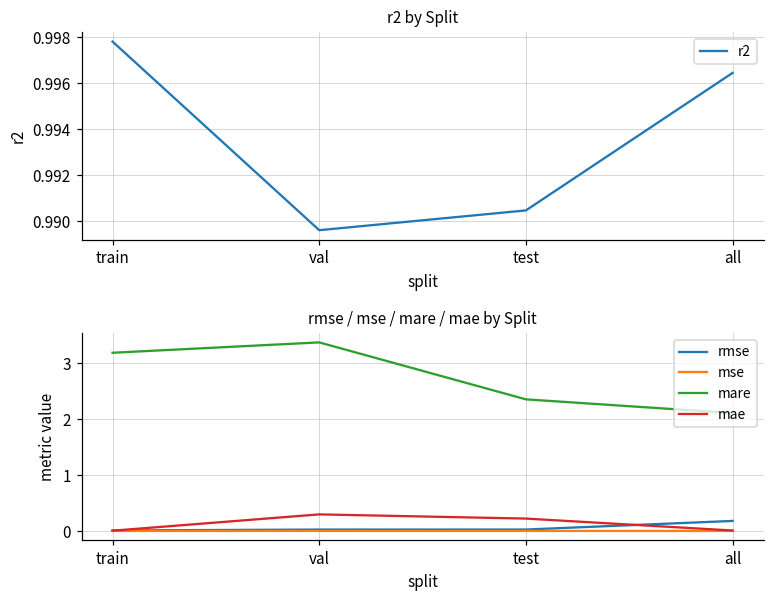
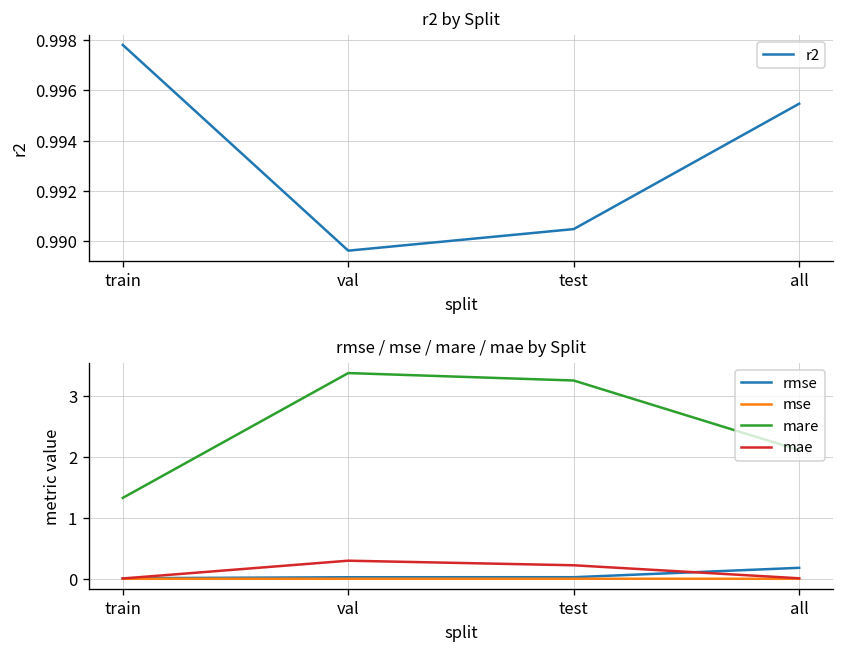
r2 by Split, all: 0.9965 -> 0.9955
rmse / mse / mare / mae by Split, mare, train: 3.2 -> 1.3
rmse / mse / mare / mae by Split, mare, test: 2.4 -> 3.2
